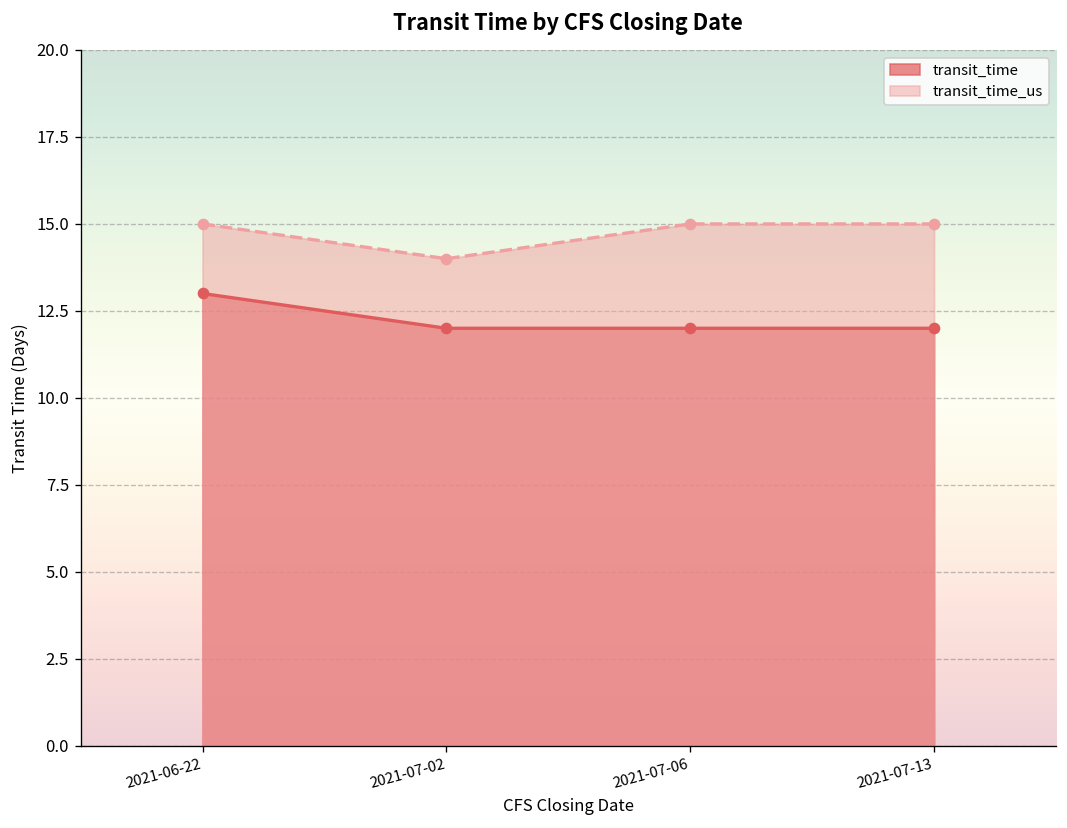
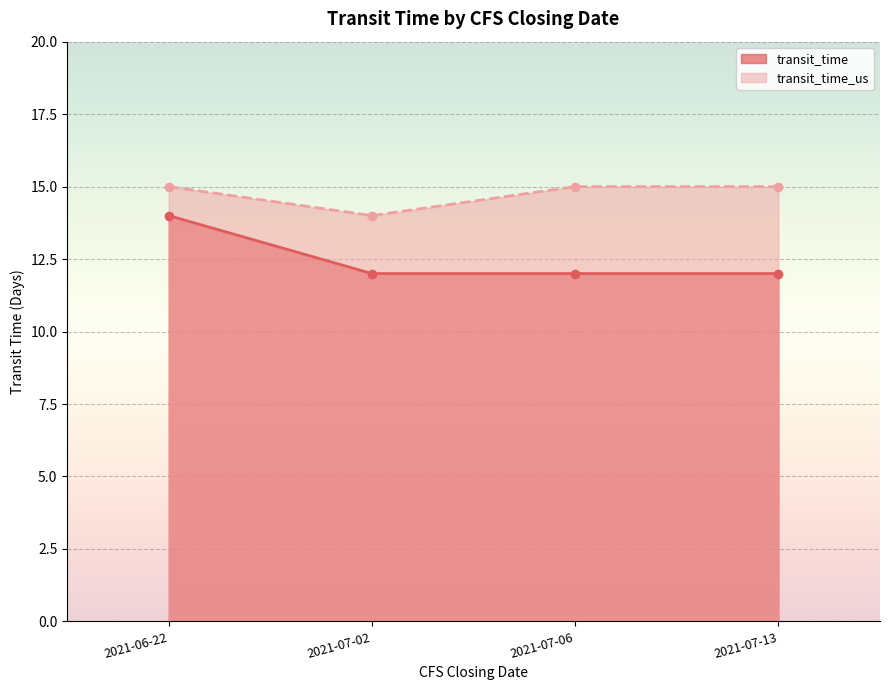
transit_time, 2021-06-22: 13 -> 14
